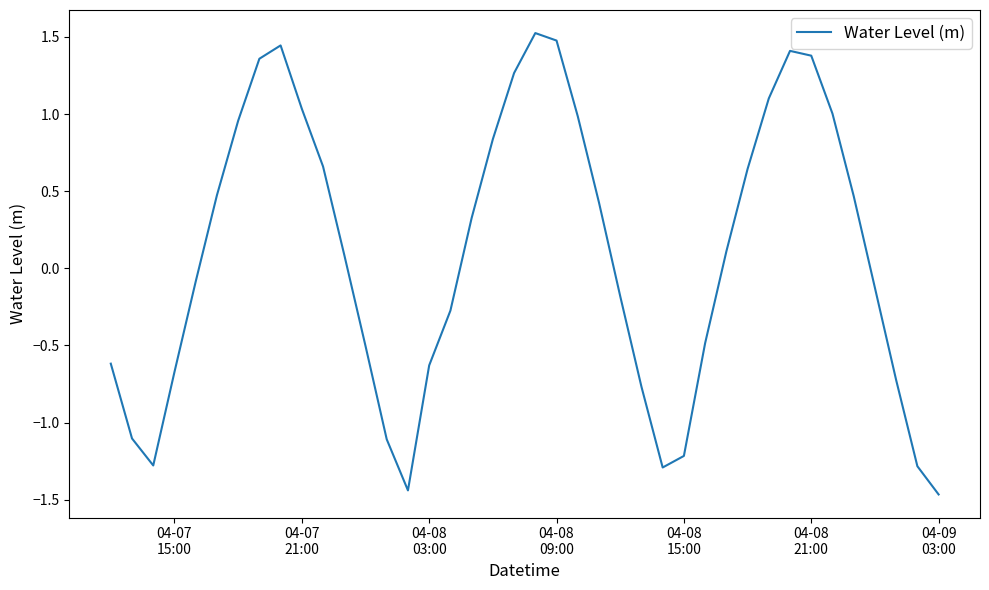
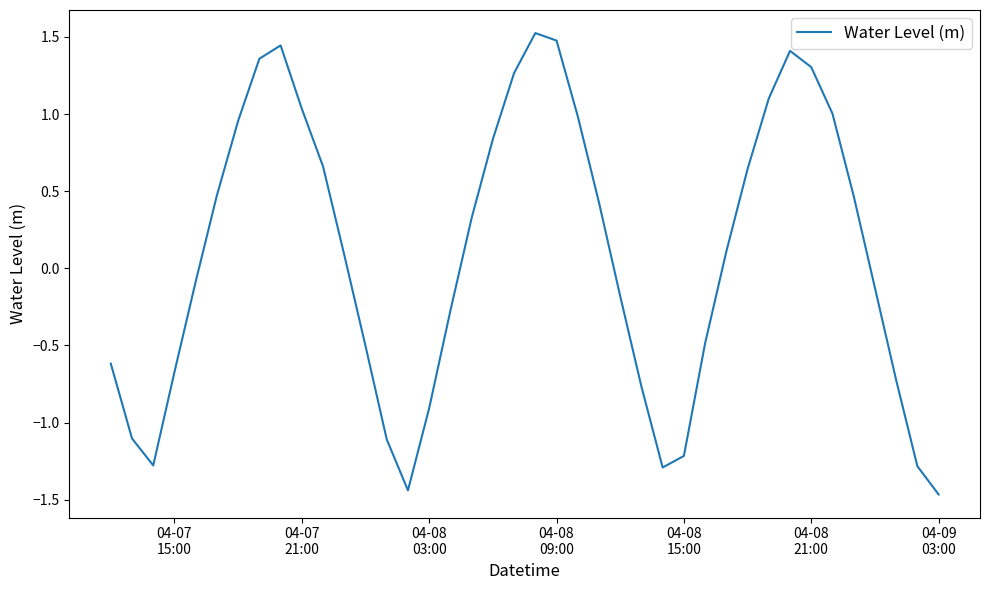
04-08 03:00: -0.63 -> -0.91
04-08 21:00: 1.38 -> 1.30
